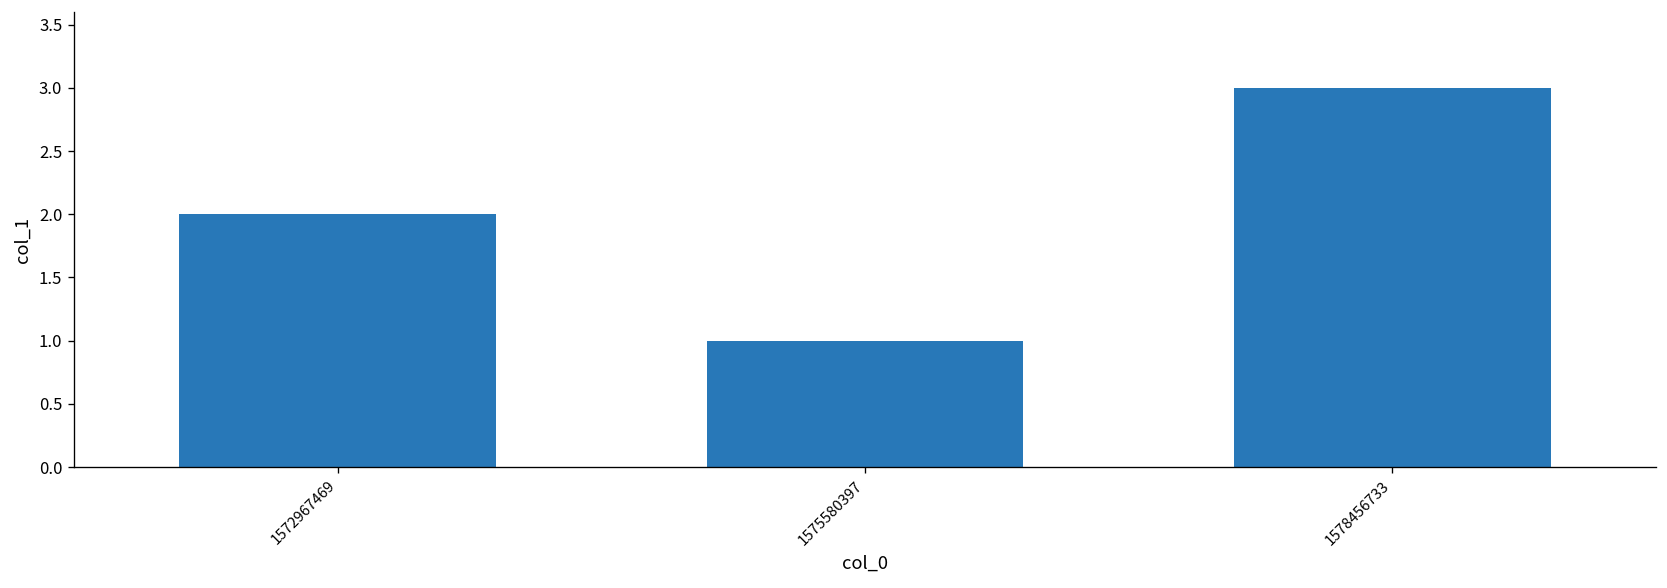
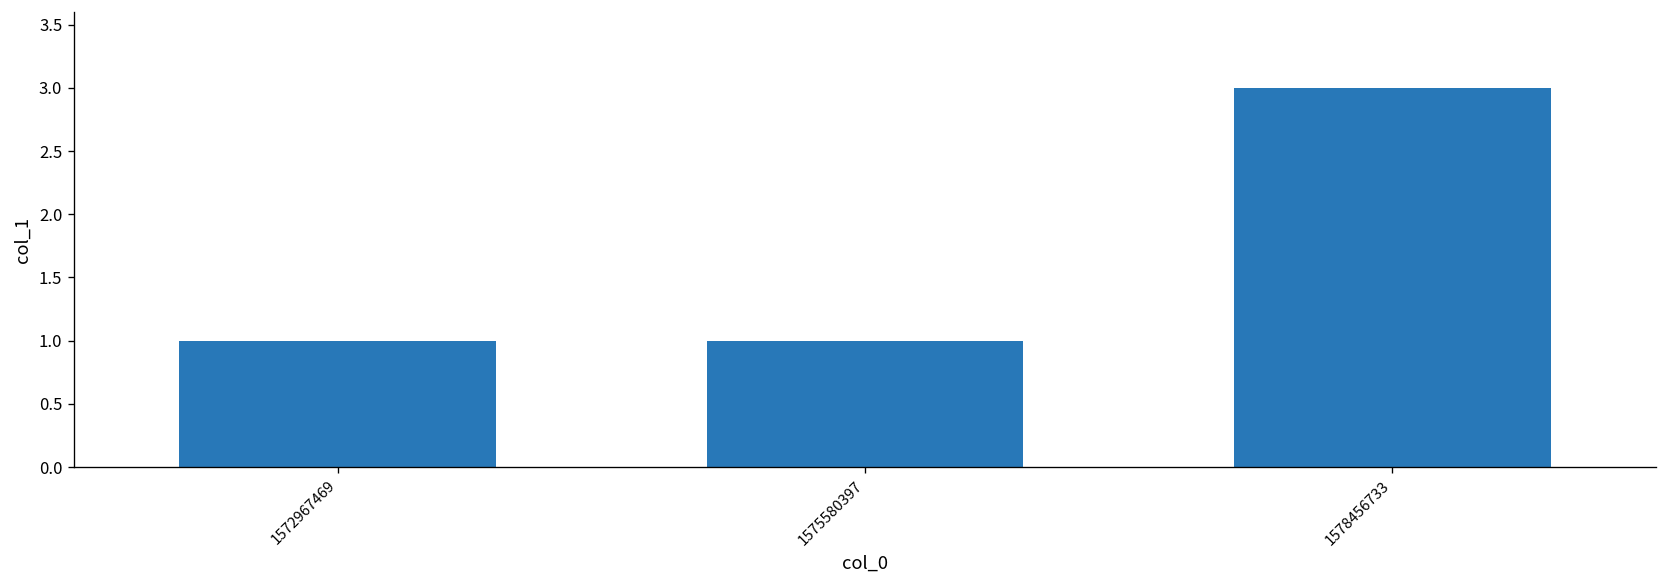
1572967469: 2 -> 1
